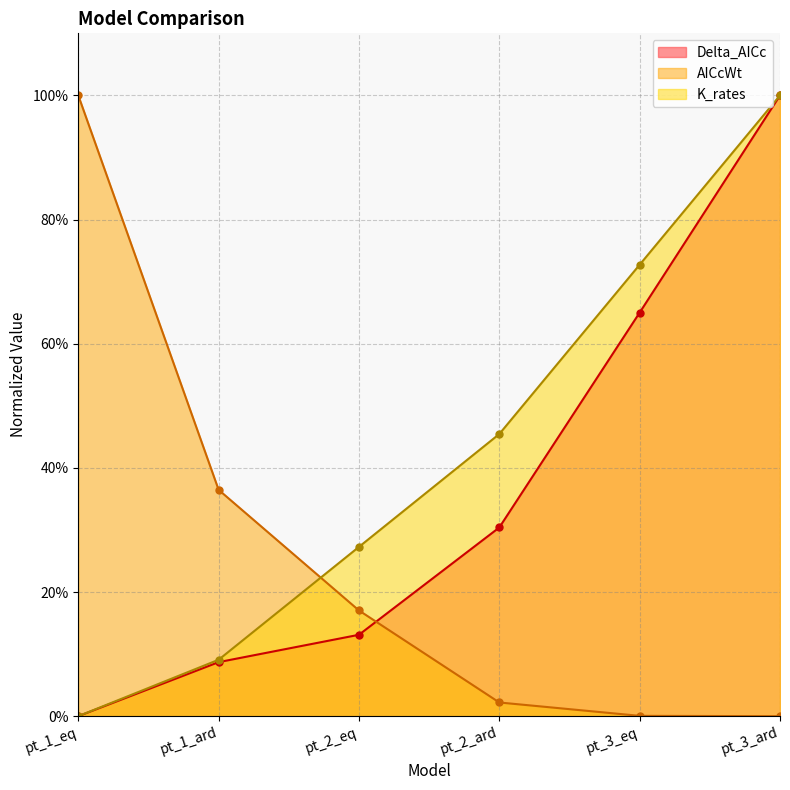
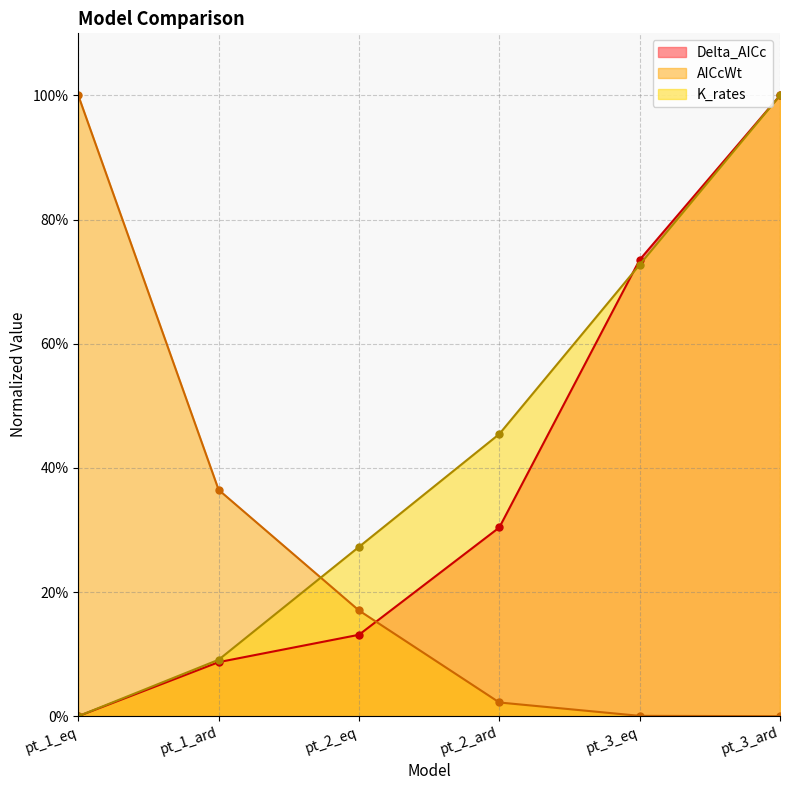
Delta_AICc, pt_3_eq: 65% -> 74%
